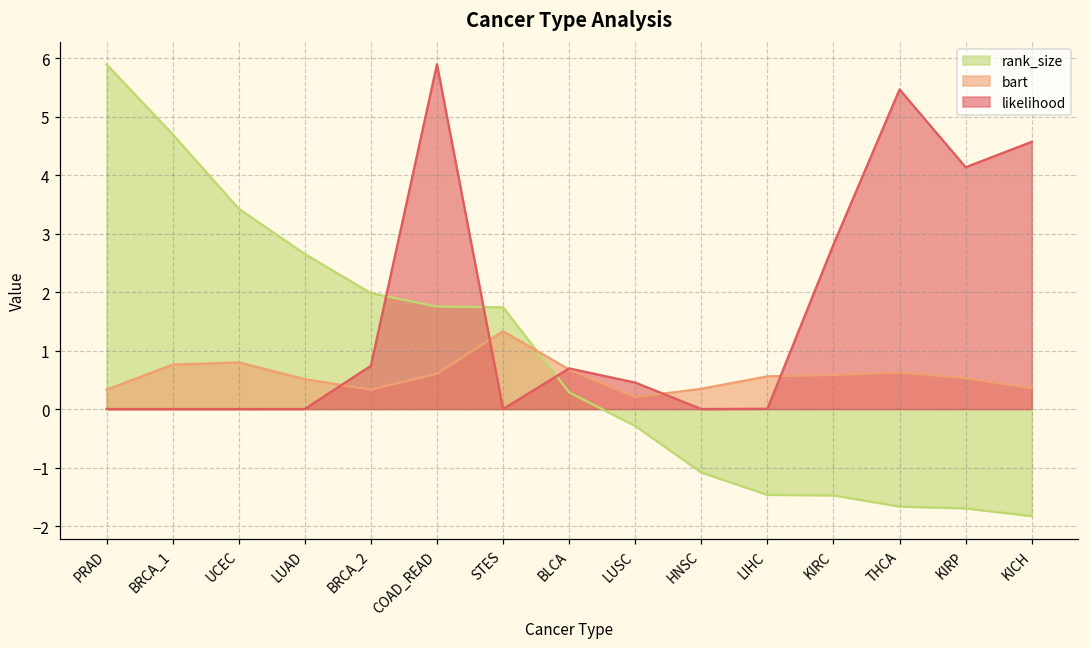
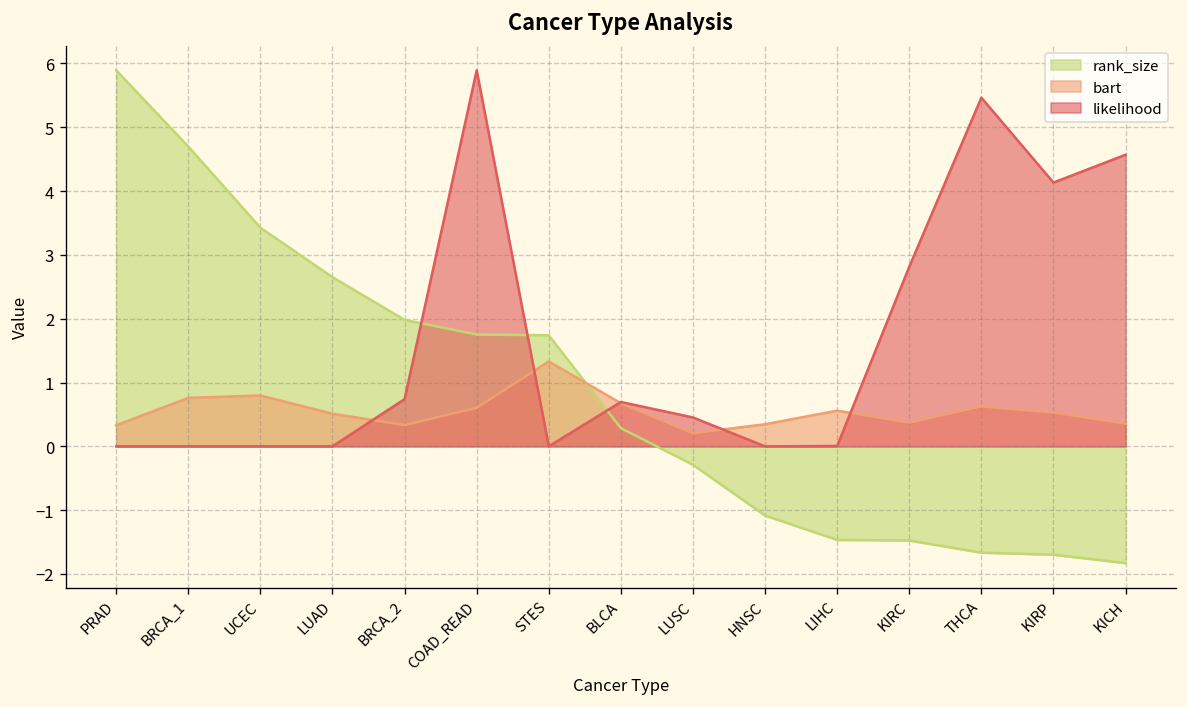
bart, KIRC: 0.6 -> 0.4
